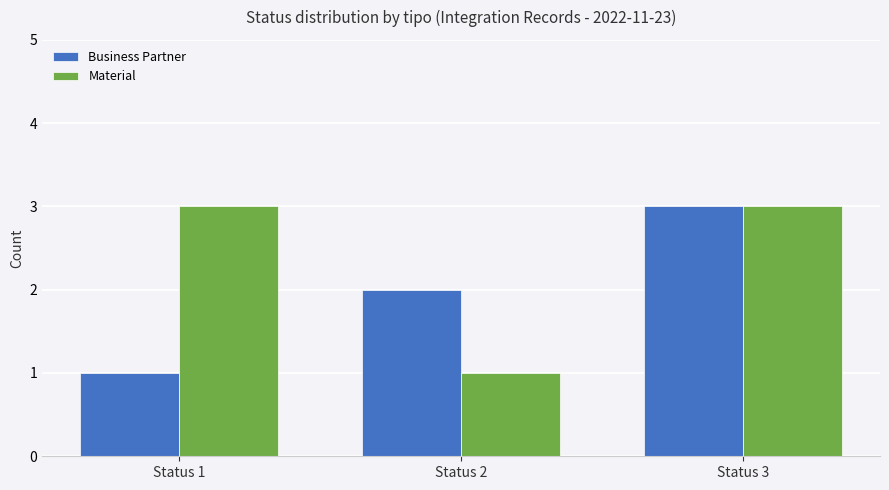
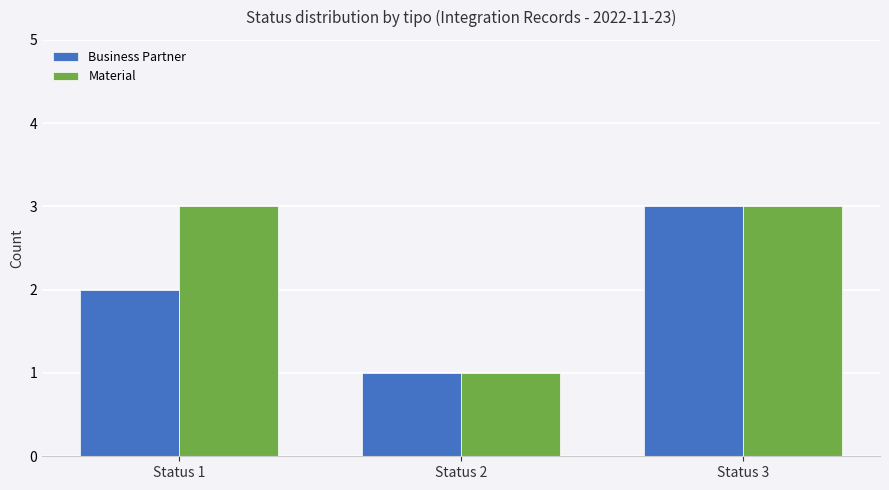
Business Partner, Status 1: 1 -> 2
Business Partner, Status 2: 2 -> 1
